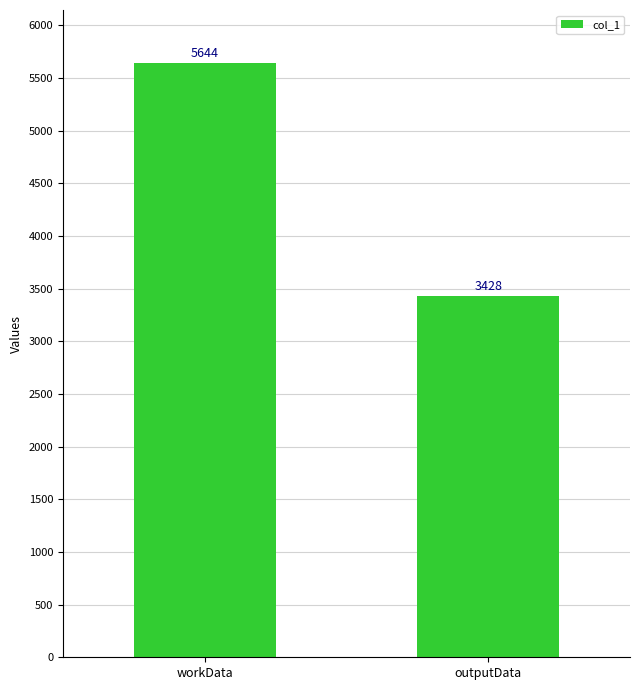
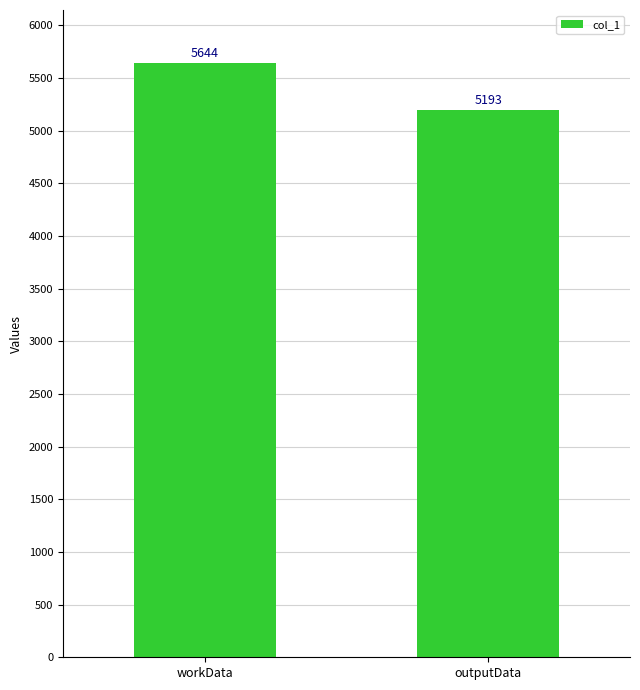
outputData: 3428 -> 5193
